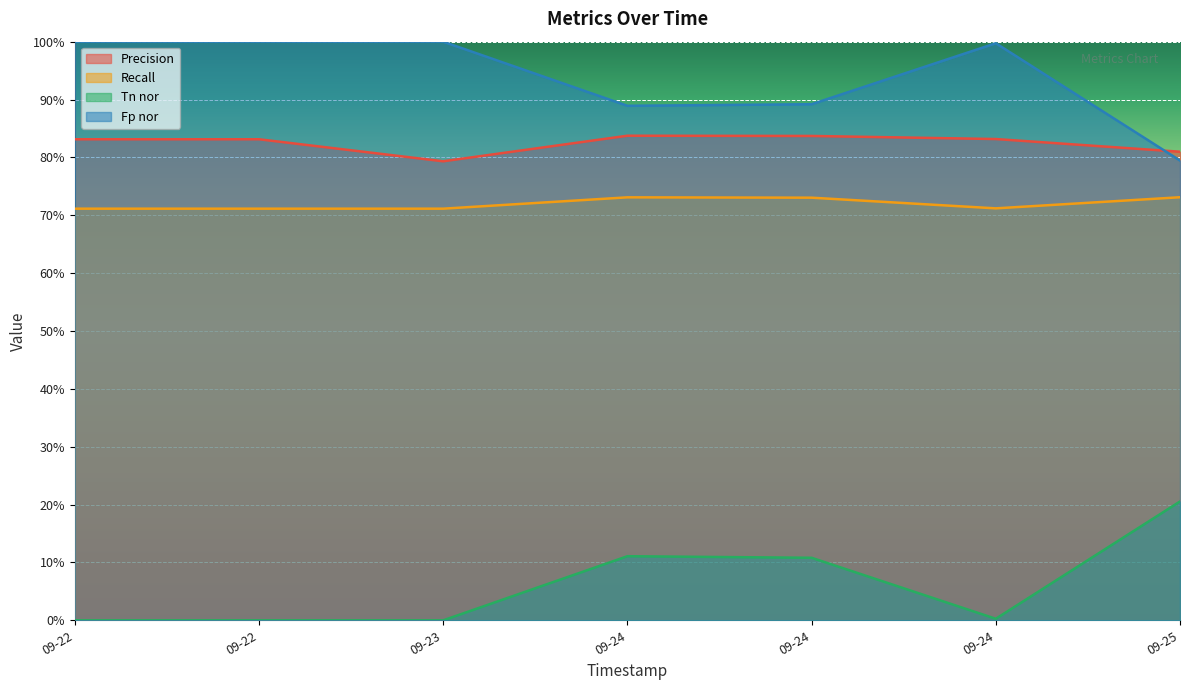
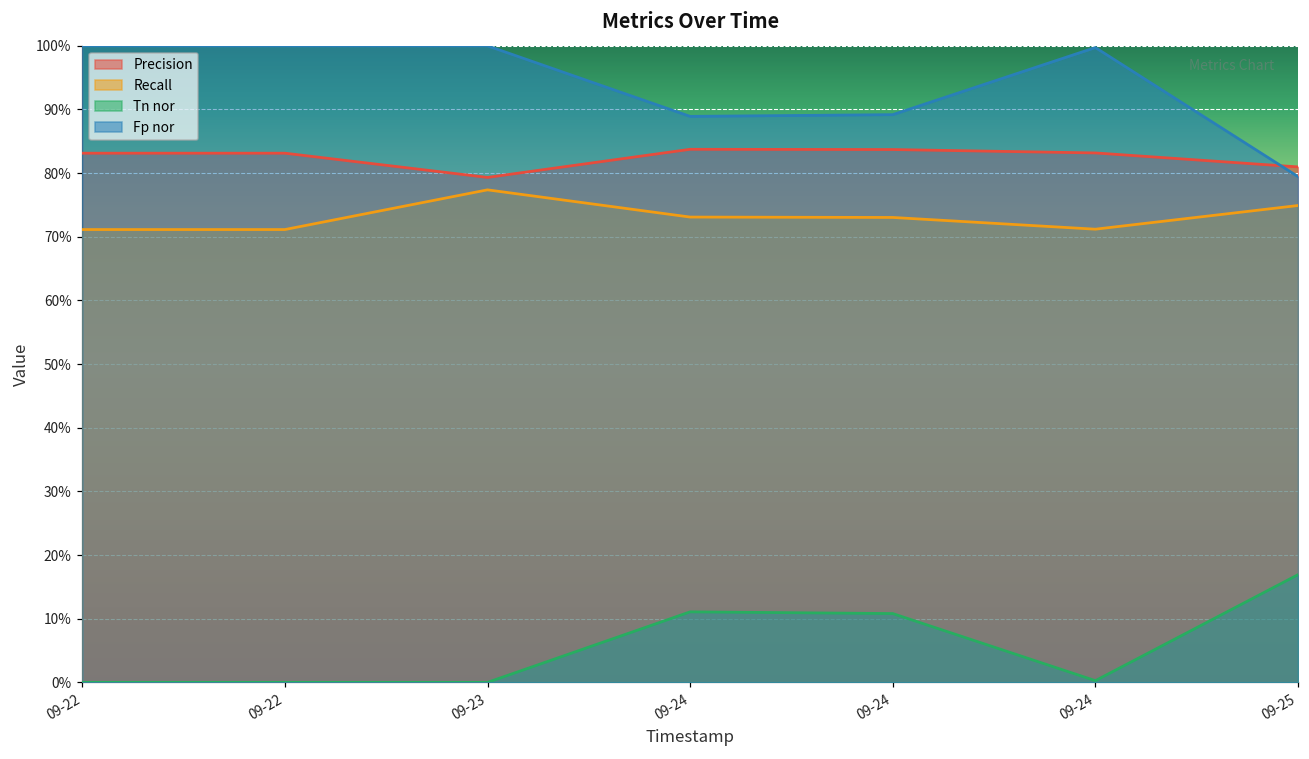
Recall, 09-23: 71% -> 77%
Recall, 09-25: 73% -> 75%
Tn nor, 09-25: 21% -> 17%
